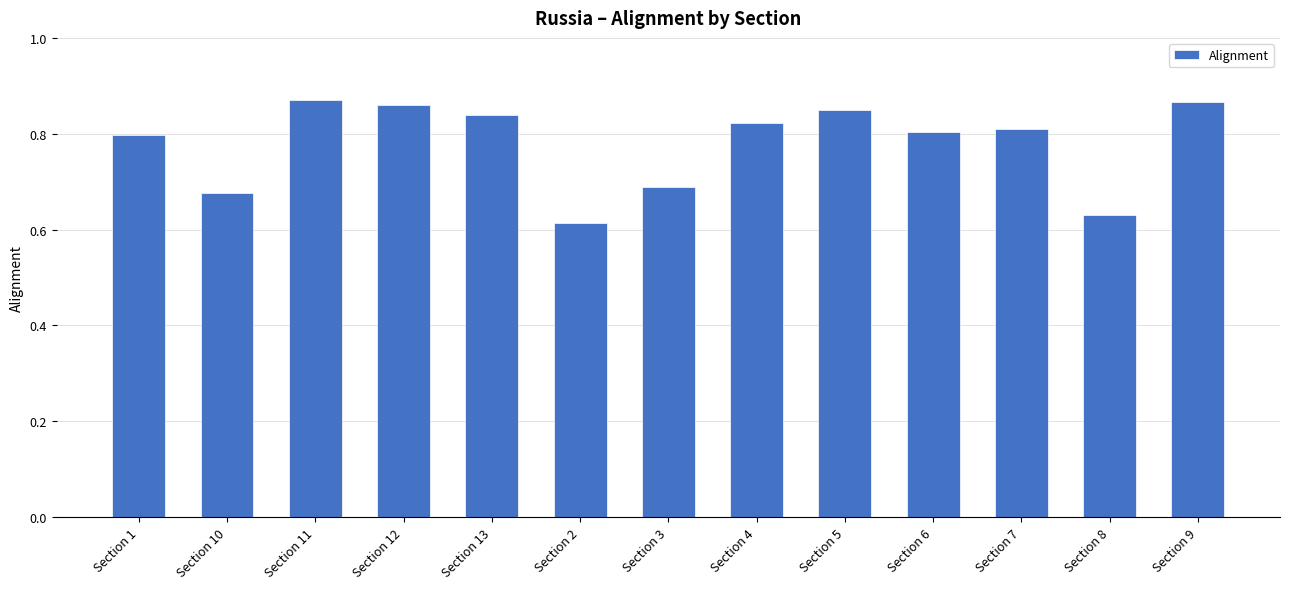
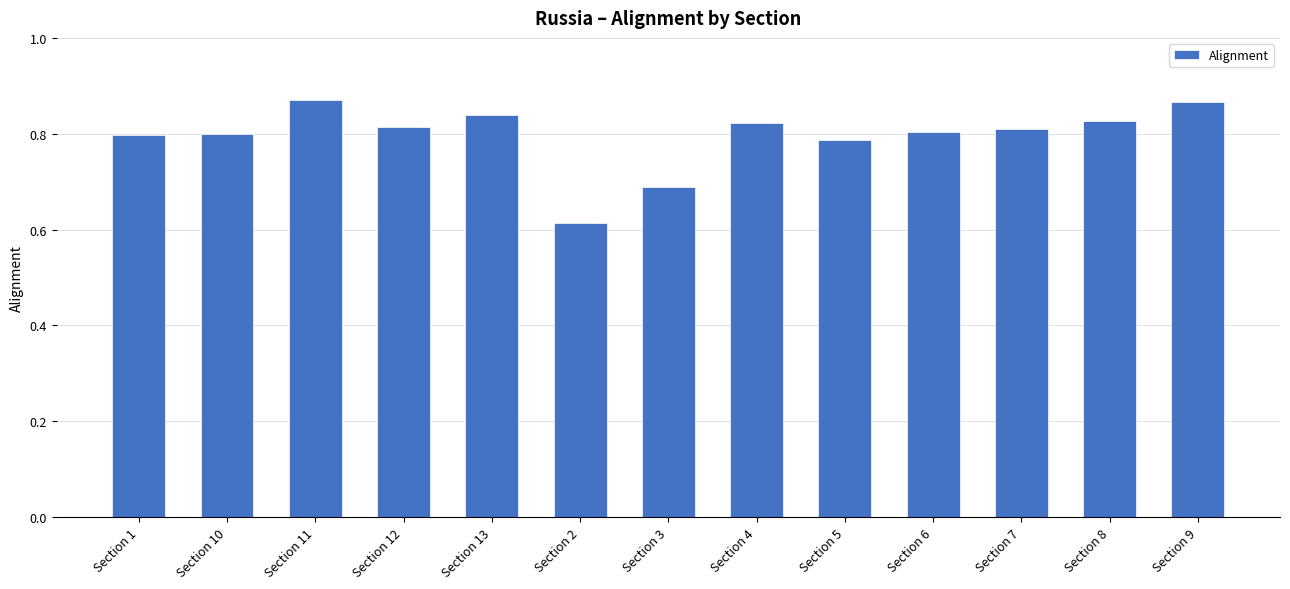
Section 10: 0.68 -> 0.80
Section 12: 0.86 -> 0.81
Section 5: 0.85 -> 0.79
Section 8: 0.63 -> 0.83
